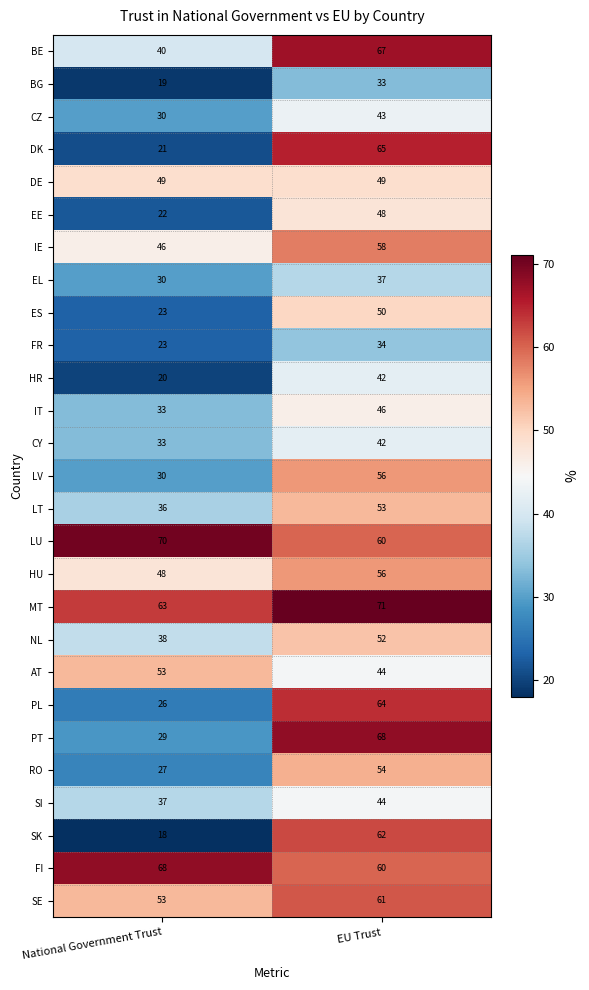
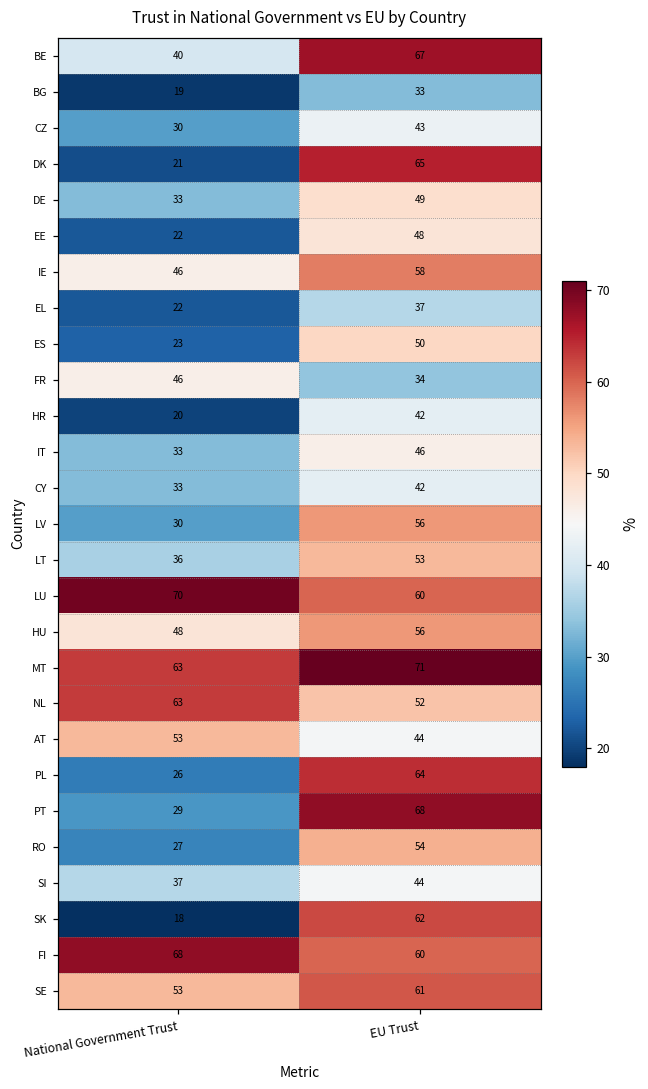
DE, National Government Trust: 49 -> 33
EL, National Government Trust: 30 -> 22
FR, National Government Trust: 23 -> 46
NL, National Government Trust: 38 -> 63
